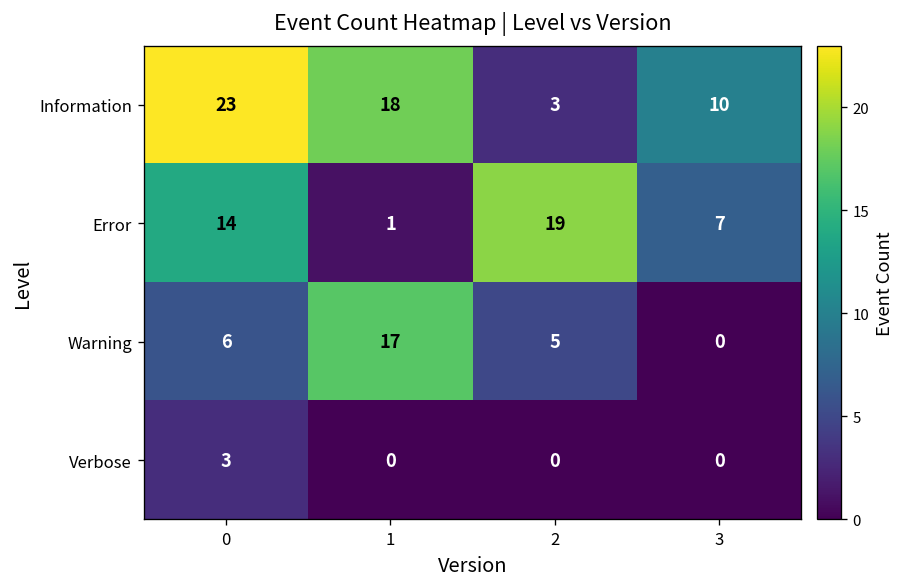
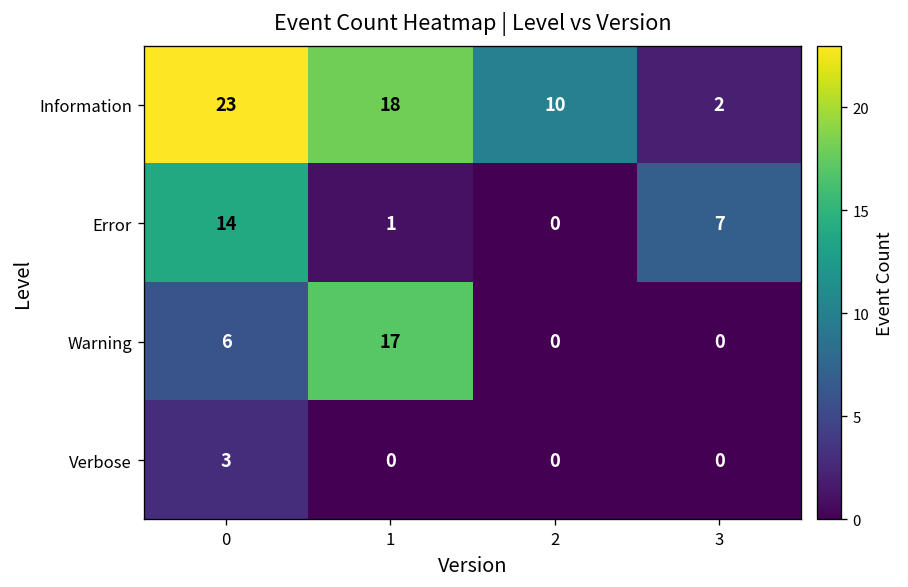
Information, 2: 3 -> 10
Information, 3: 10 -> 2
Error, 2: 19 -> 0
Warning, 2: 5 -> 0
